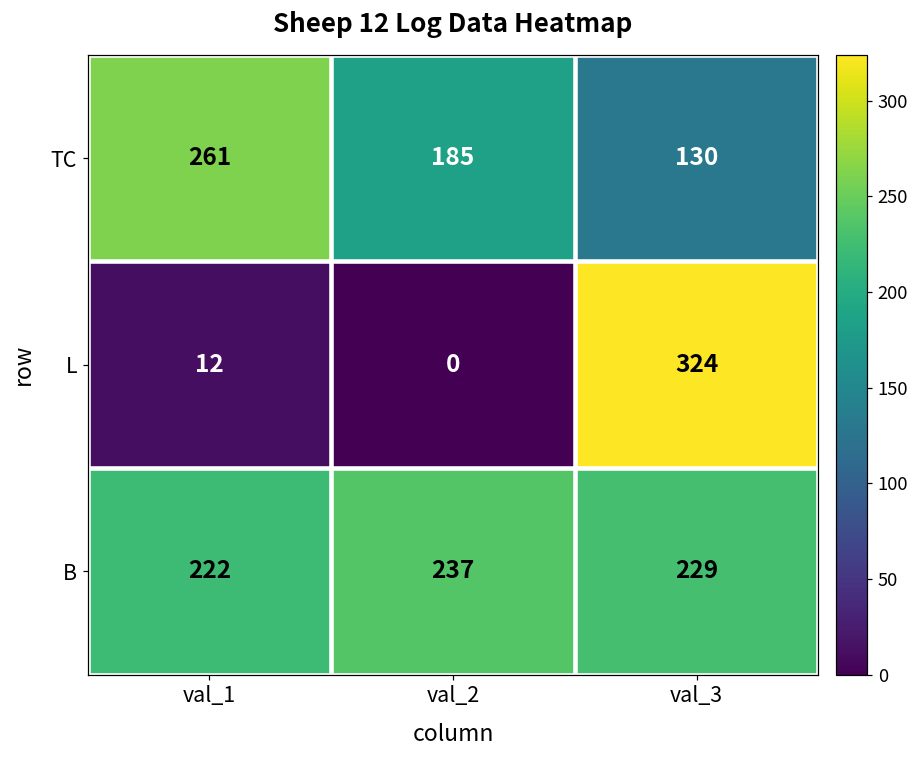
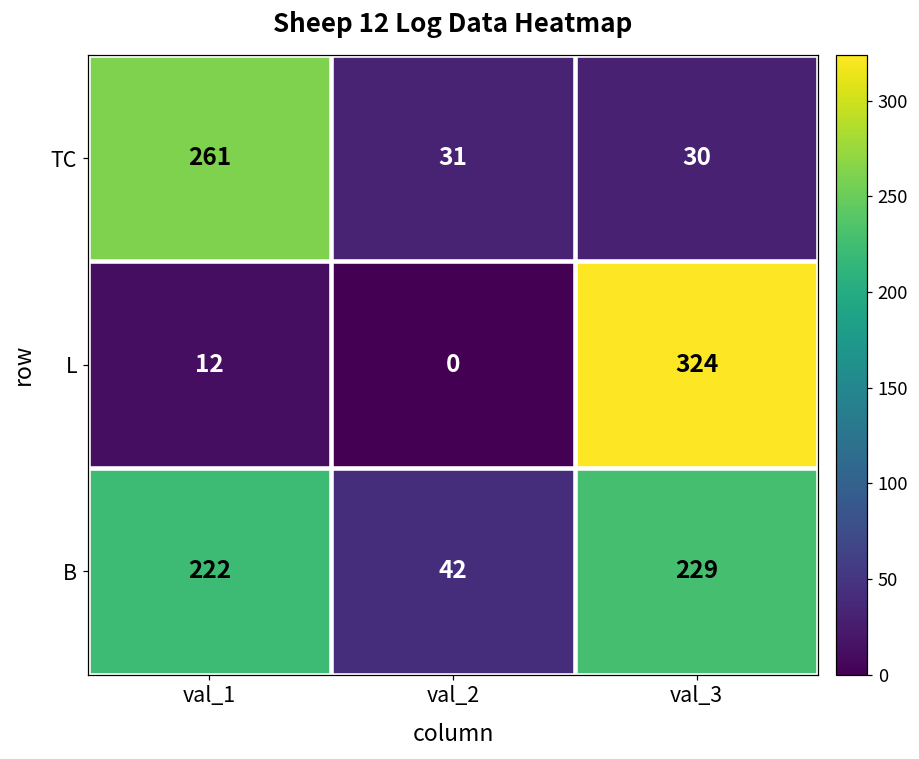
TC, val_2: 185 -> 31
TC, val_3: 130 -> 30
B, val_2: 237 -> 42
